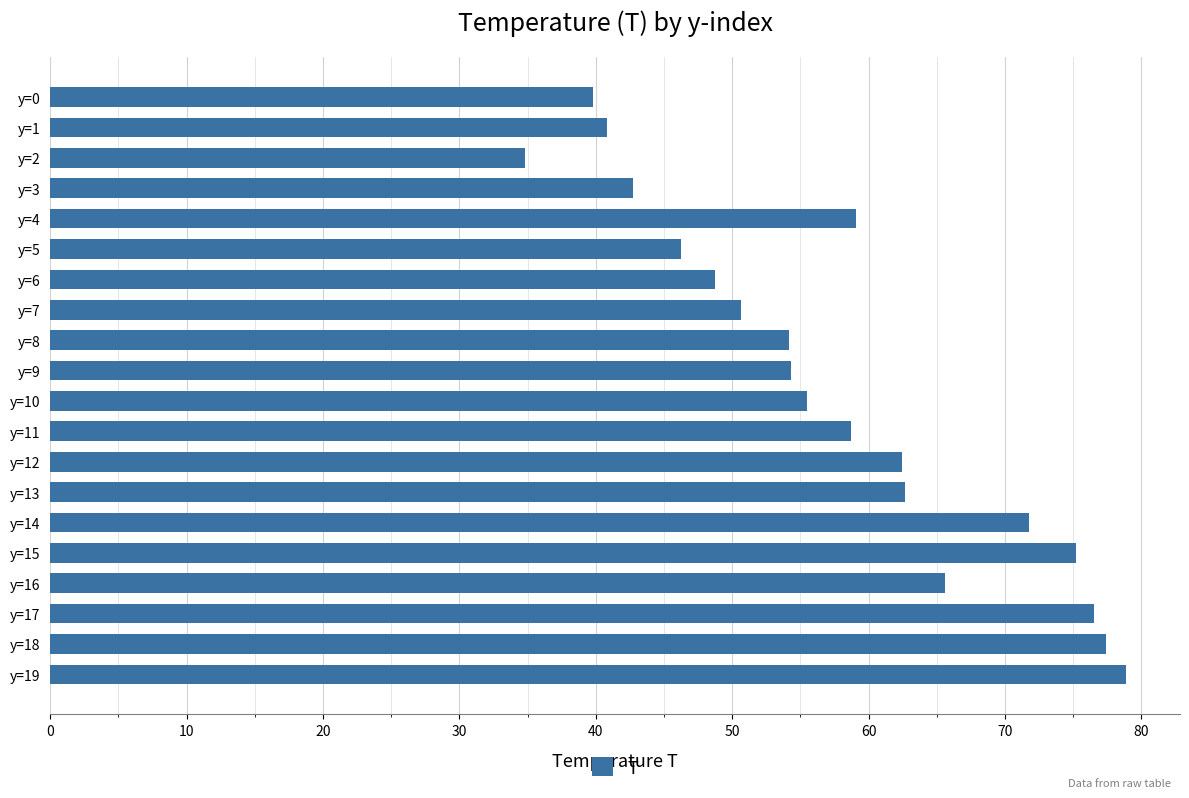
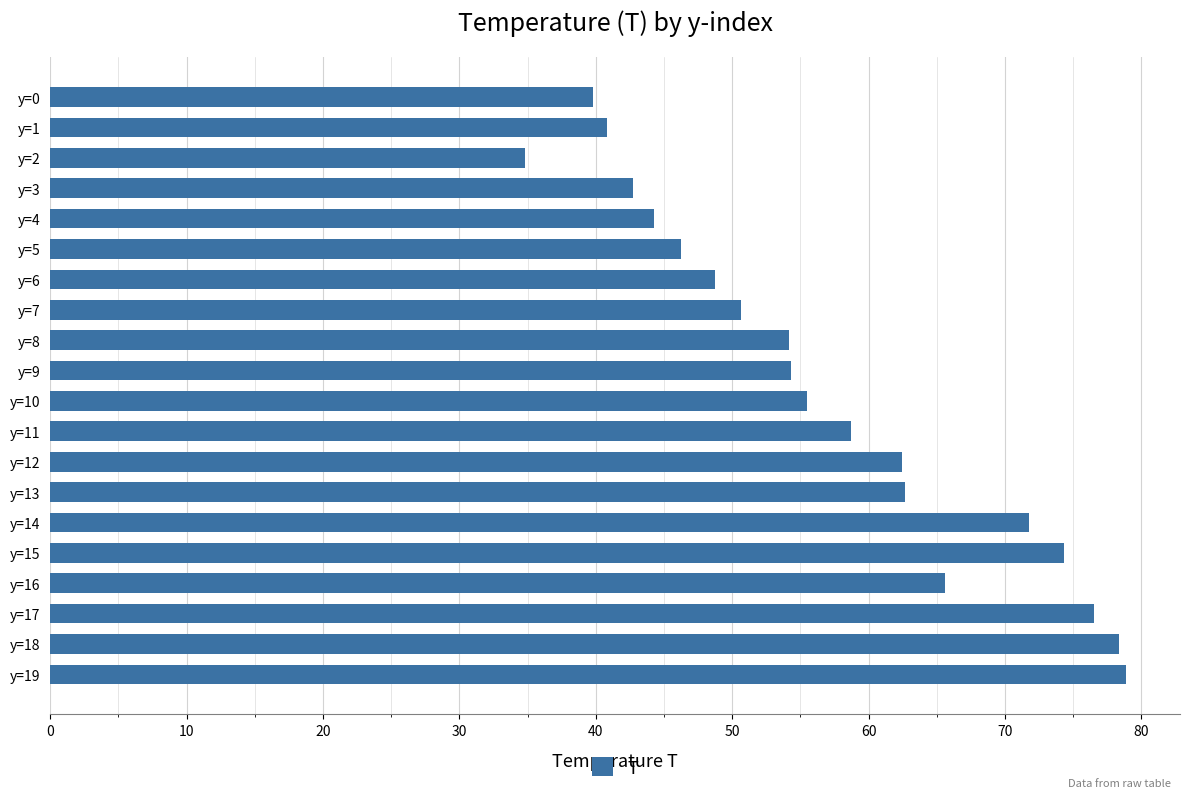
y=4: 59.1 -> 44.3
y=15: 75.2 -> 74.3
y=18: 77.4 -> 78.4
